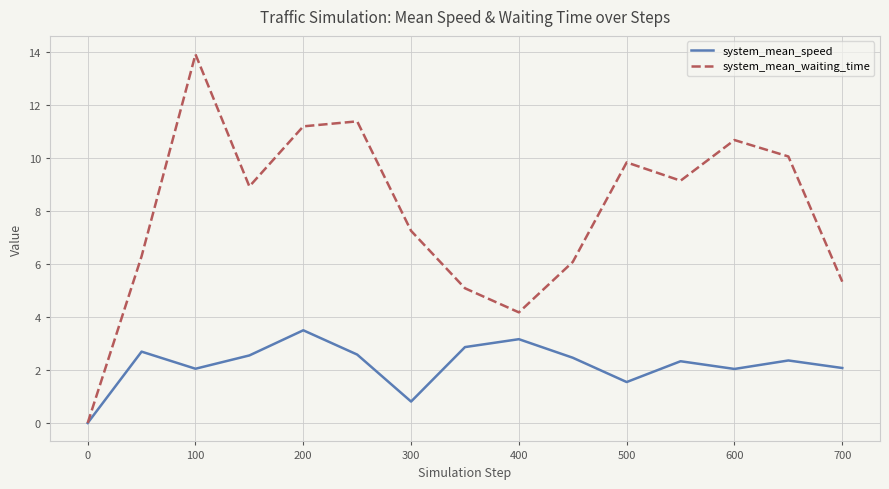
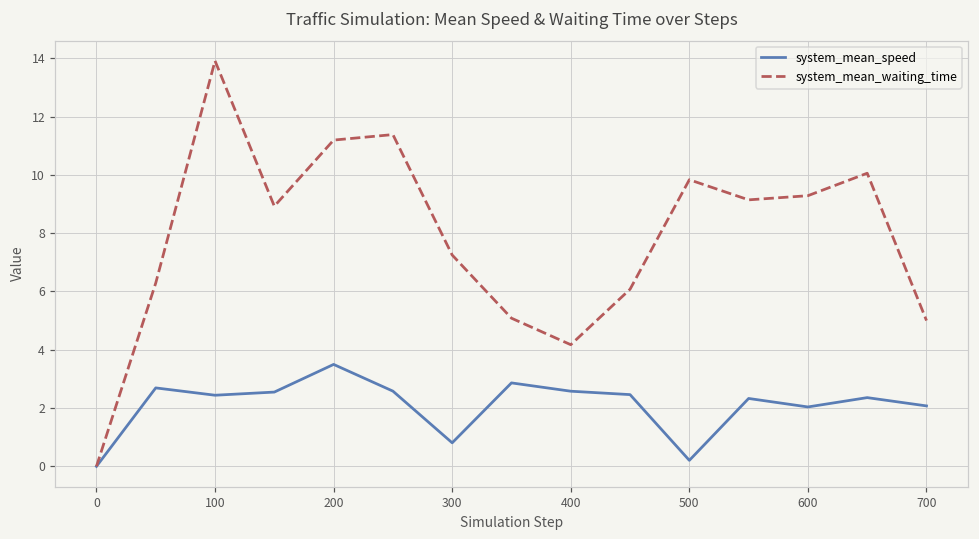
system_mean_speed, 100: 2.0 -> 2.4
system_mean_speed, 400: 3.2 -> 2.6
system_mean_speed, 500: 1.5 -> 0.2
system_mean_waiting_time, 600: 10.7 -> 9.3
system_mean_waiting_time, 700: 5.3 -> 5.0
